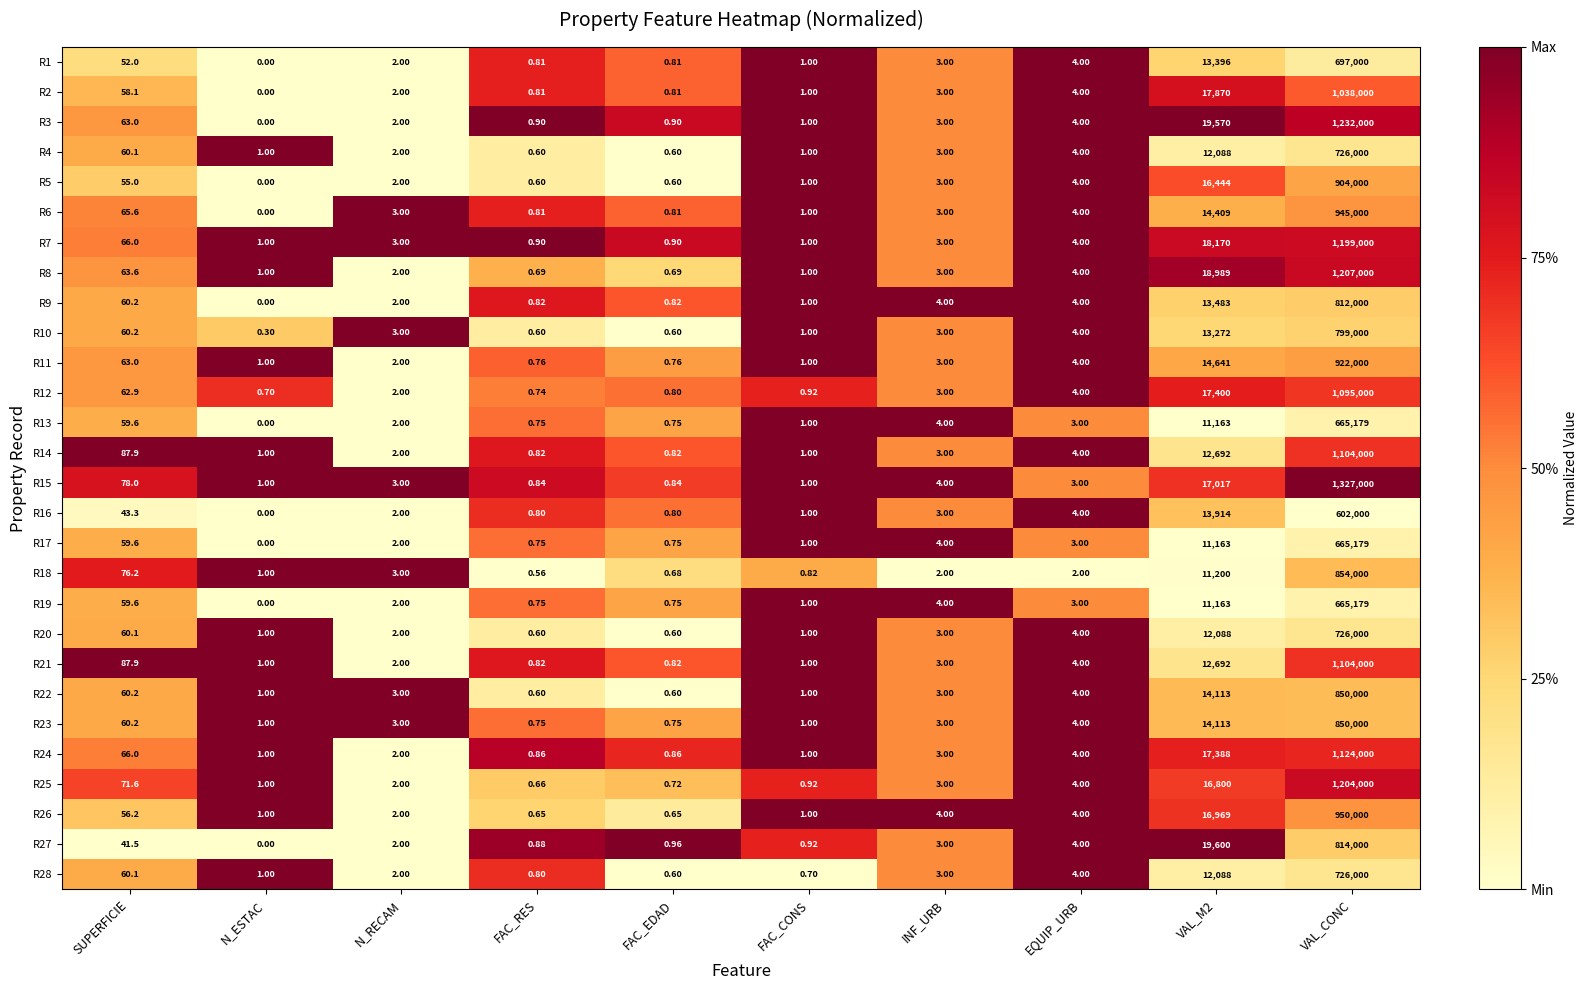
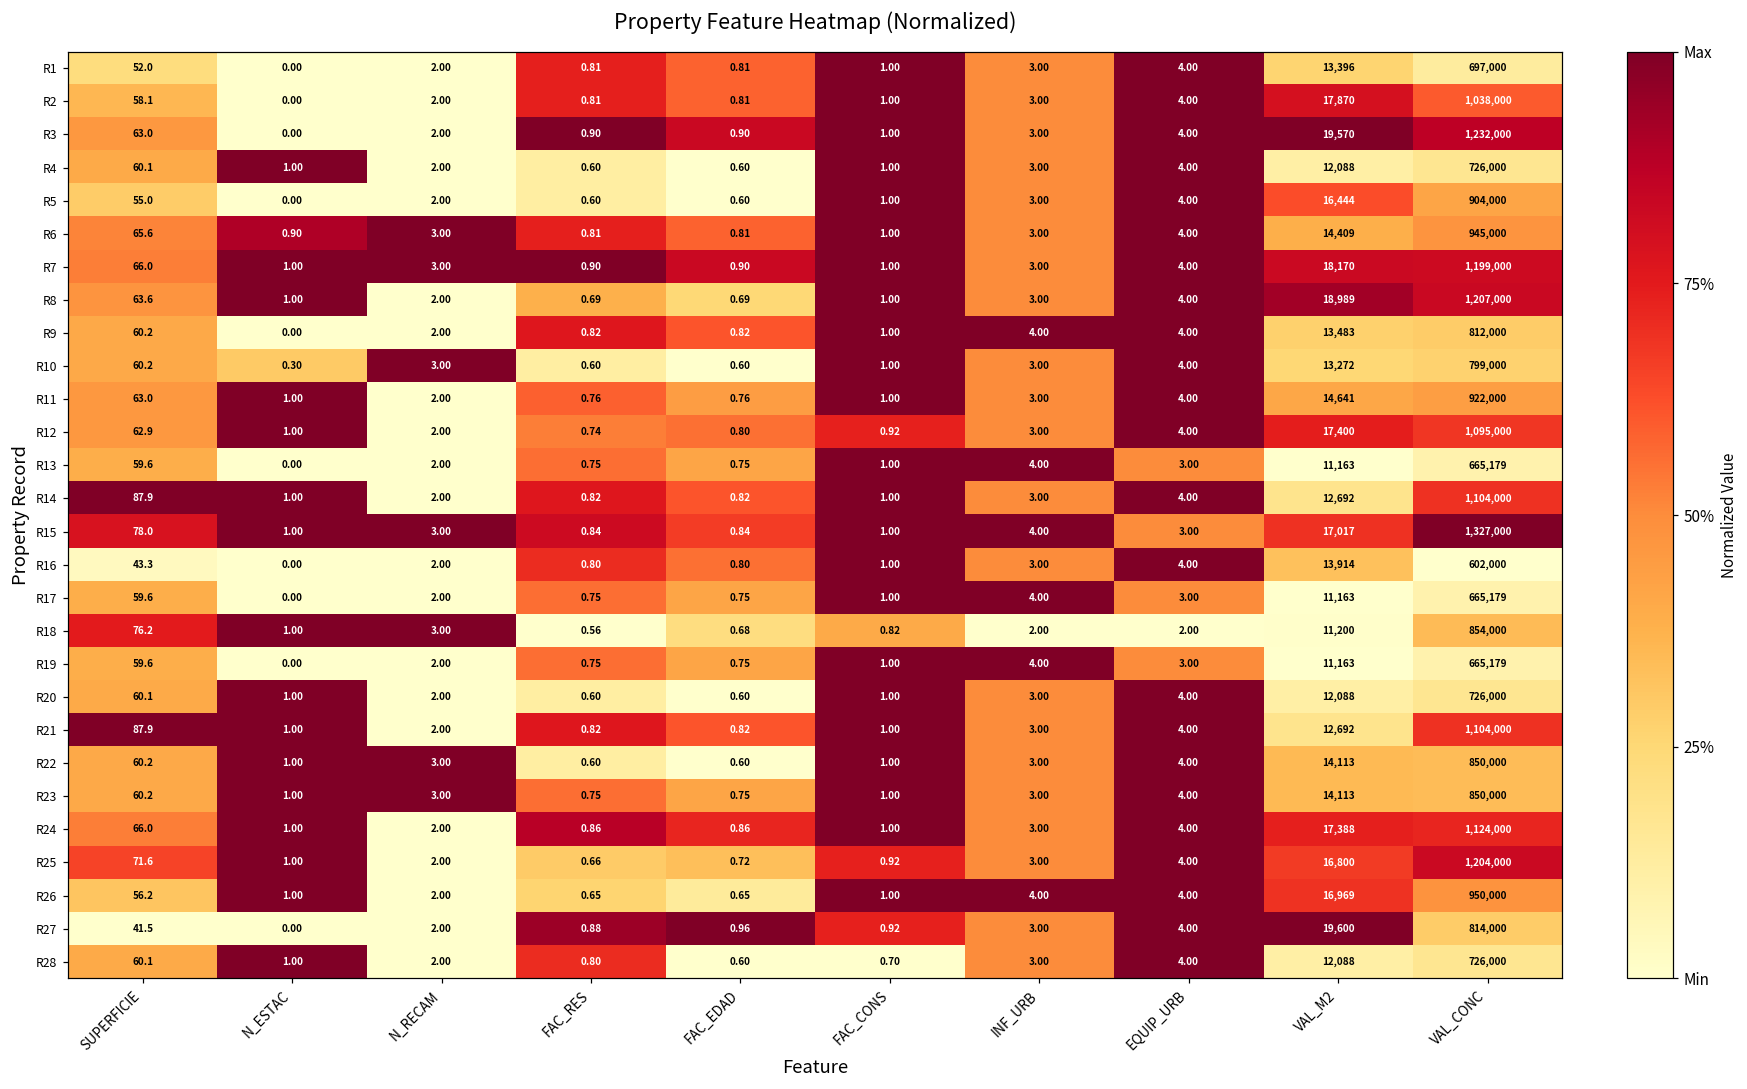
R6, N_ESTAC: 0.00 -> 0.90
R12, N_ESTAC: 0.70 -> 1.00
